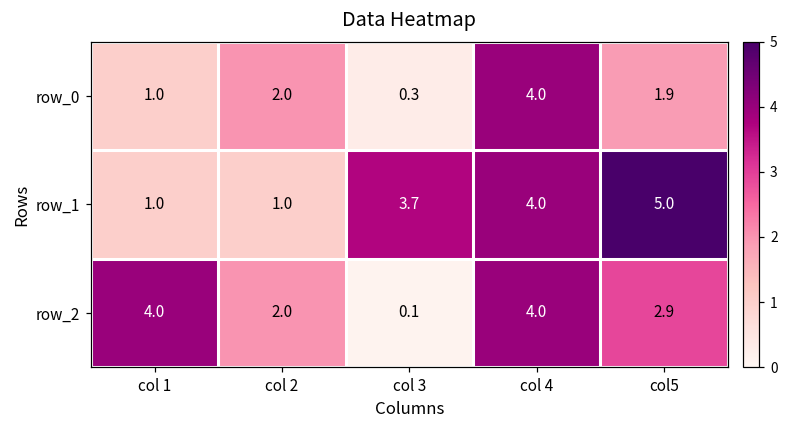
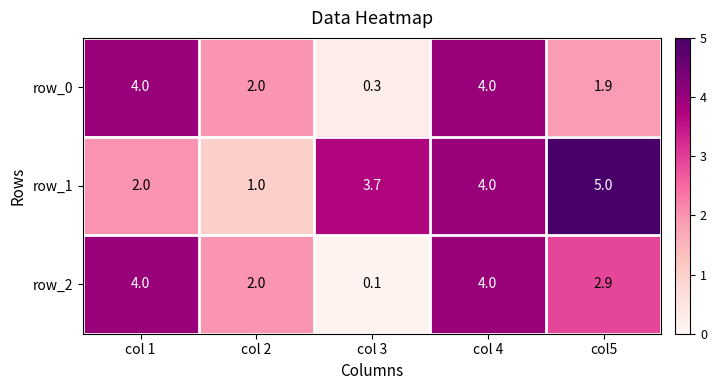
row_0, col 1: 1.0 -> 4.0
row_1, col 1: 1.0 -> 2.0
